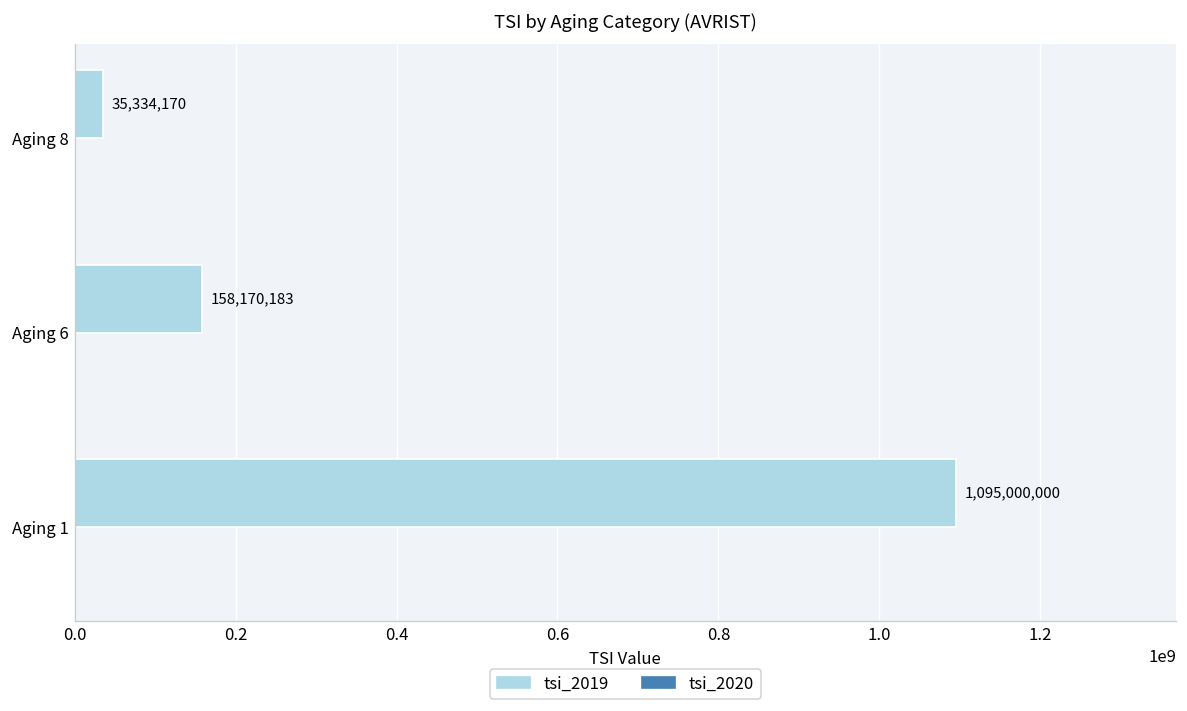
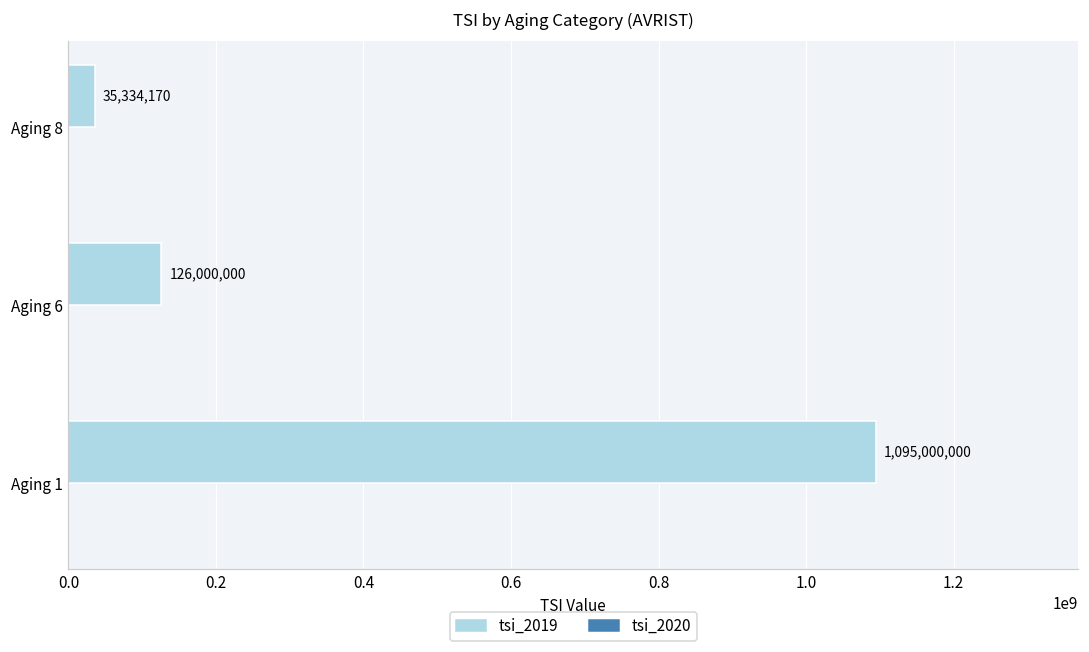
tsi_2019, Aging 6: 158,170,183 -> 126,000,000
